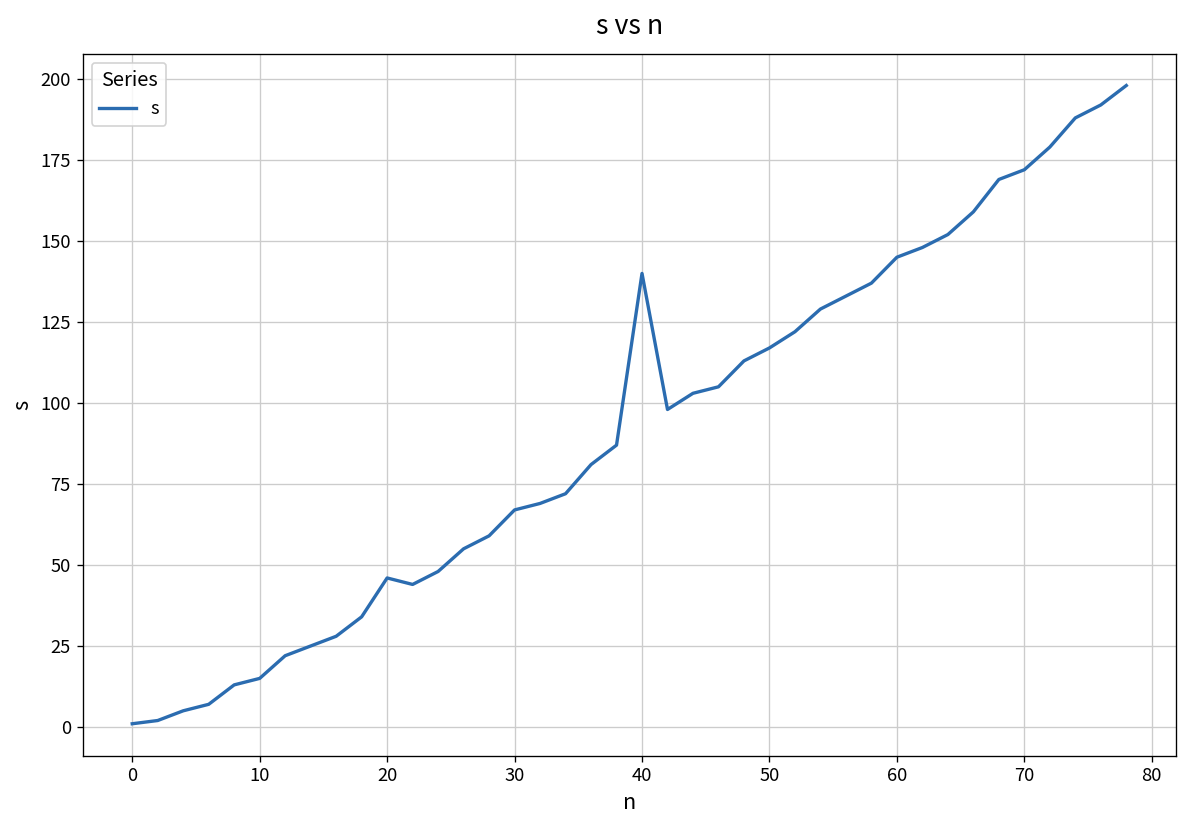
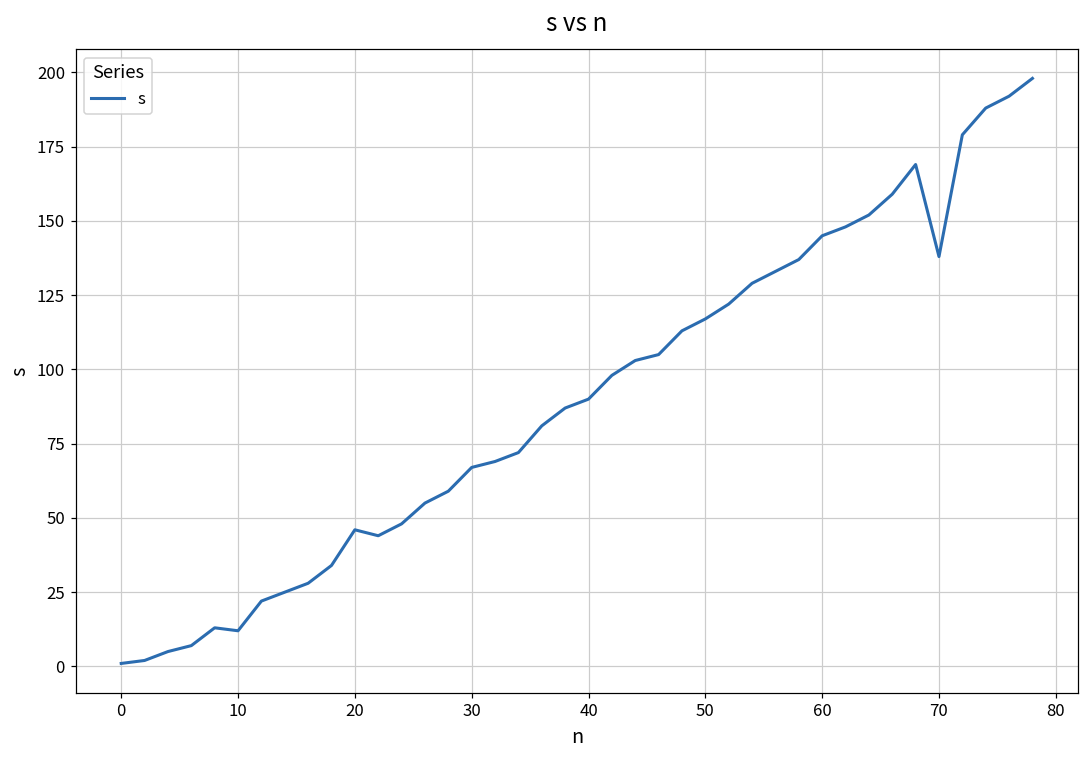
10: 15 -> 12
40: 140 -> 90
70: 172 -> 138
